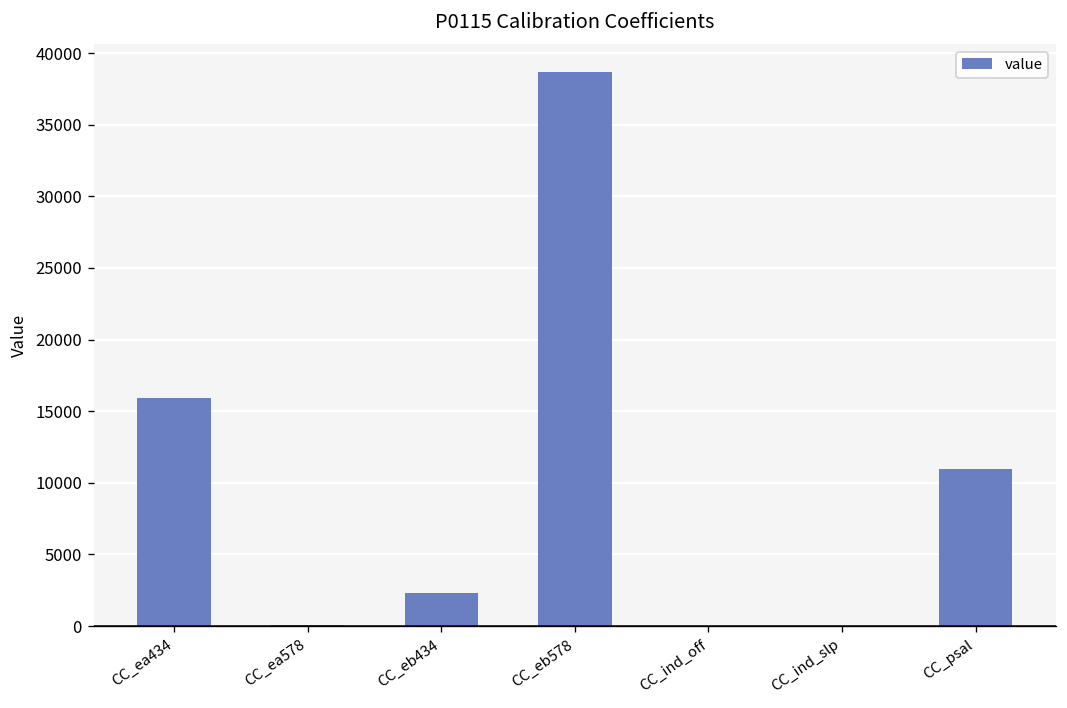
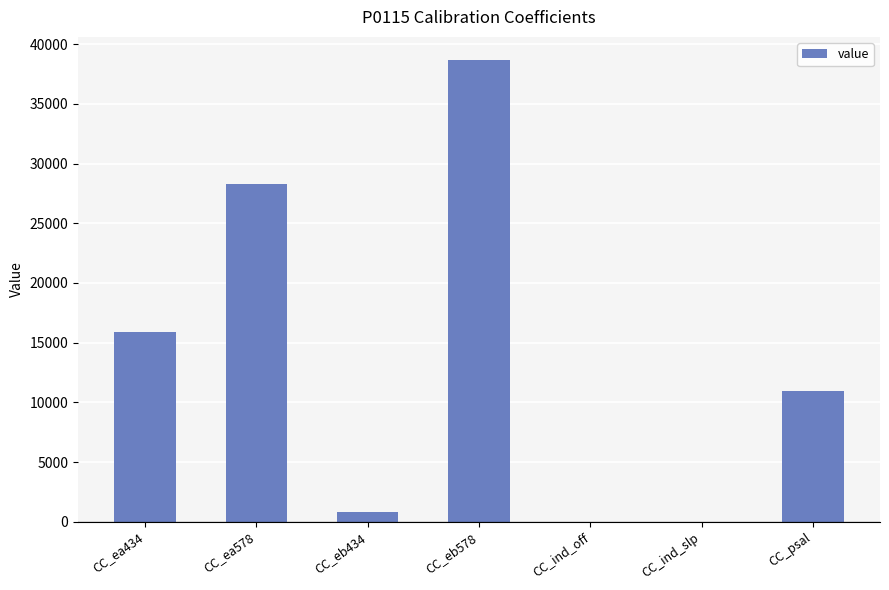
CC_ea578: 100 -> 28300
CC_eb434: 2300 -> 800
